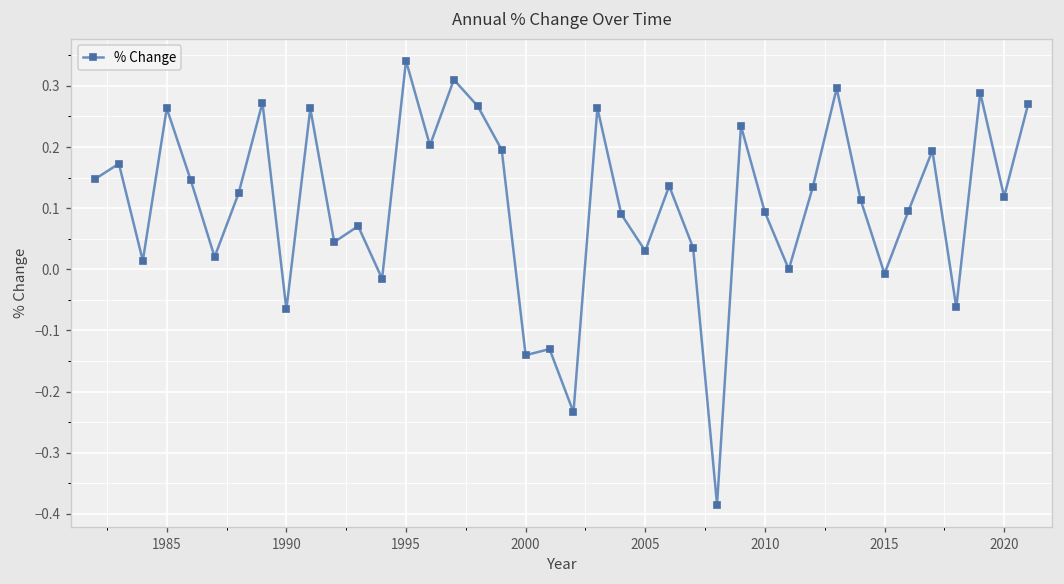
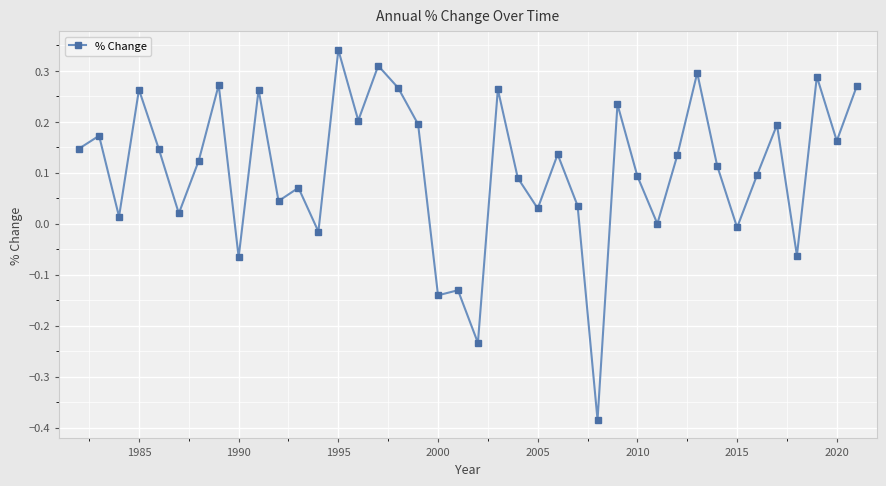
2020: 0.12 -> 0.16
